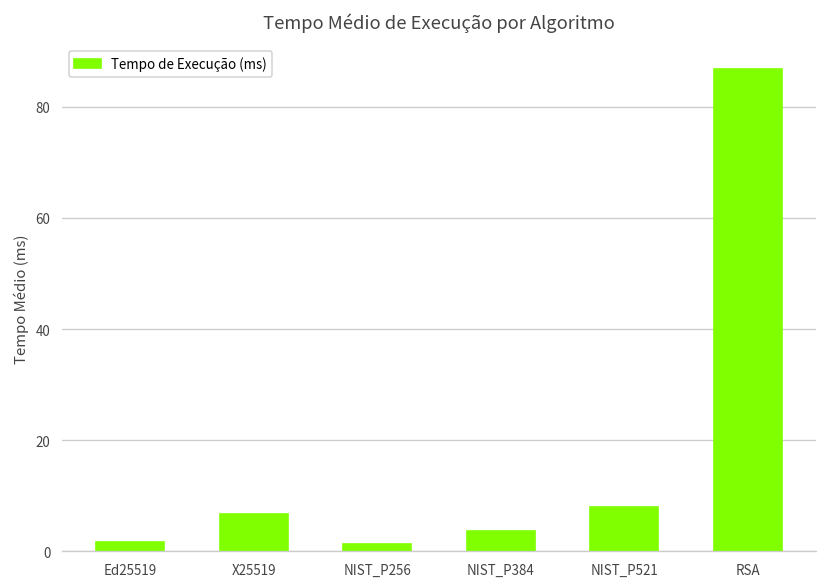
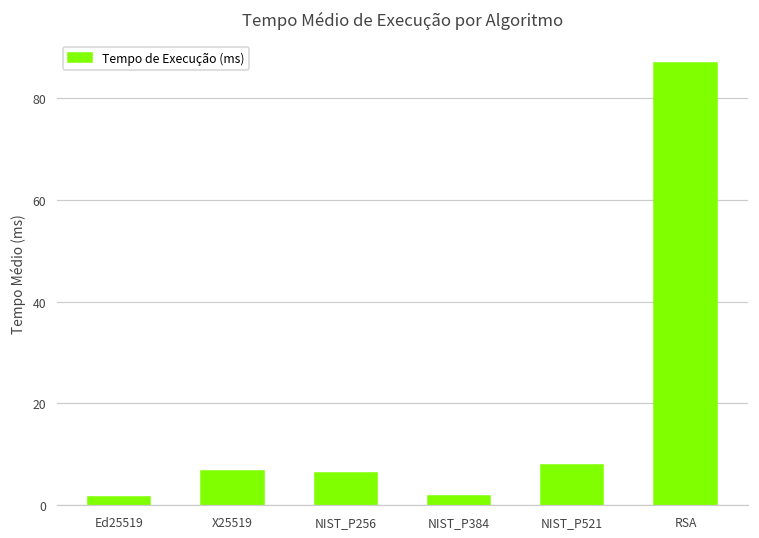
NIST_P256: 1 -> 6
NIST_P384: 4 -> 2
